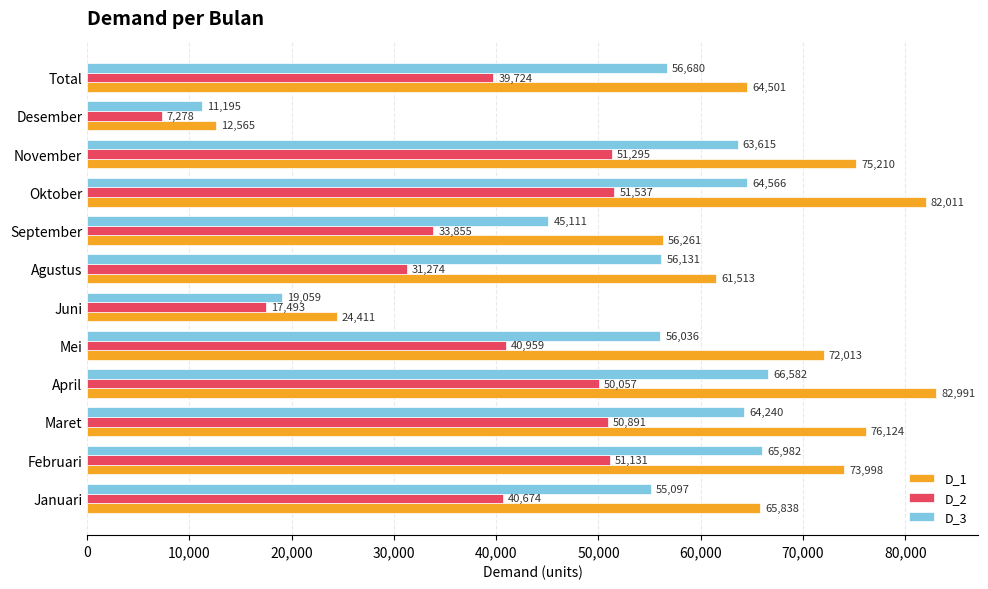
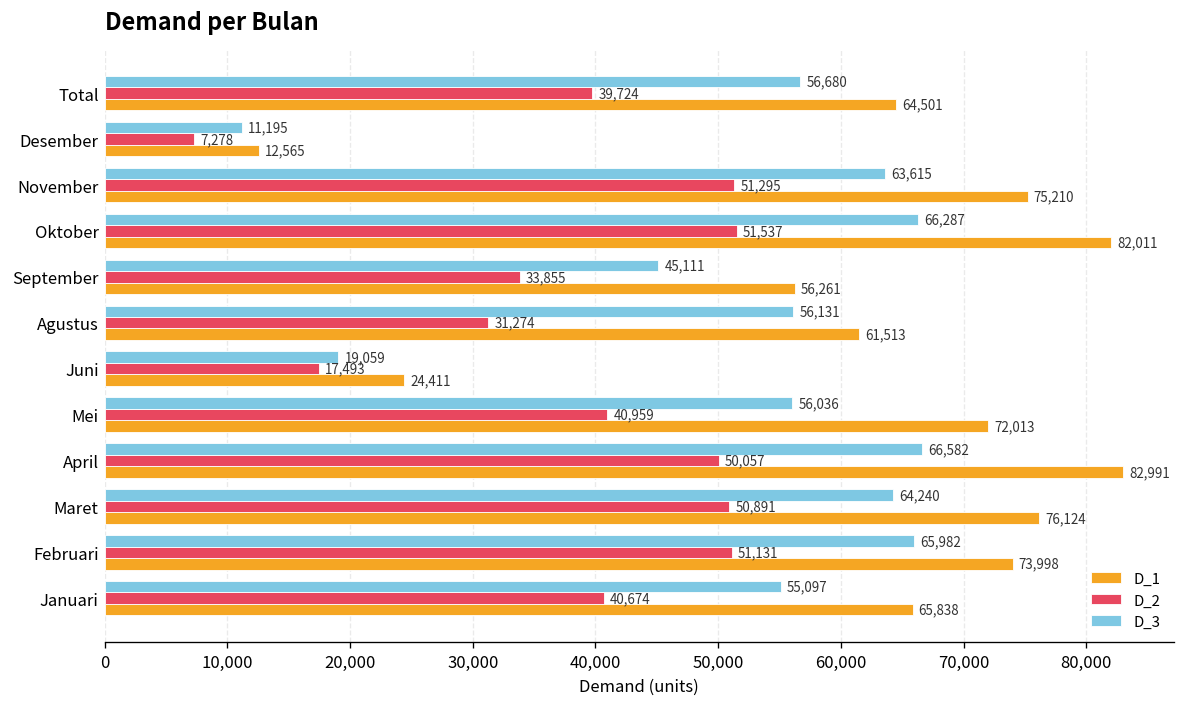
D_3, Oktober: 64,566 -> 66,287
